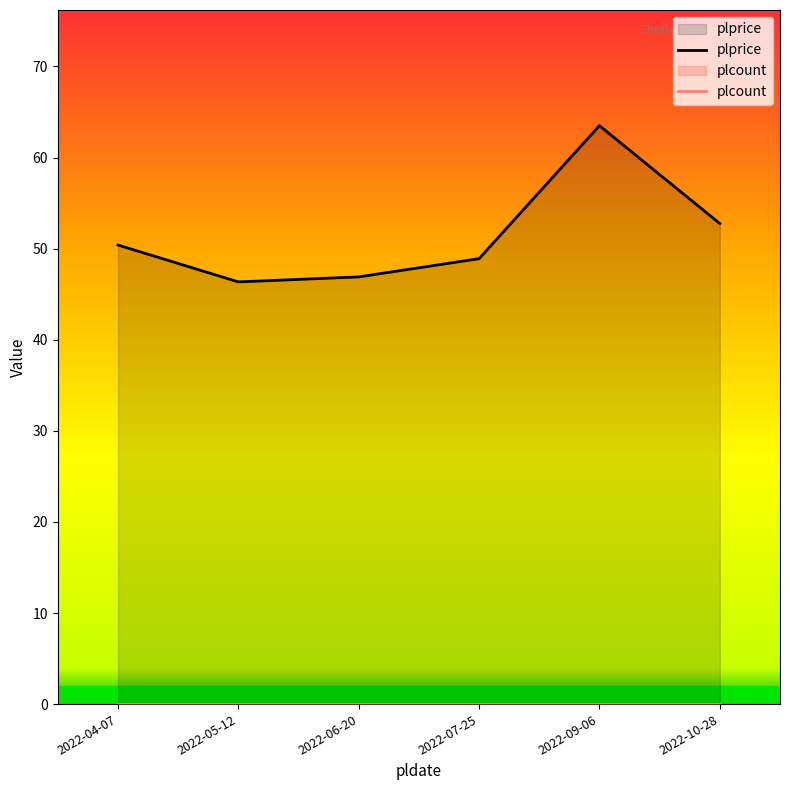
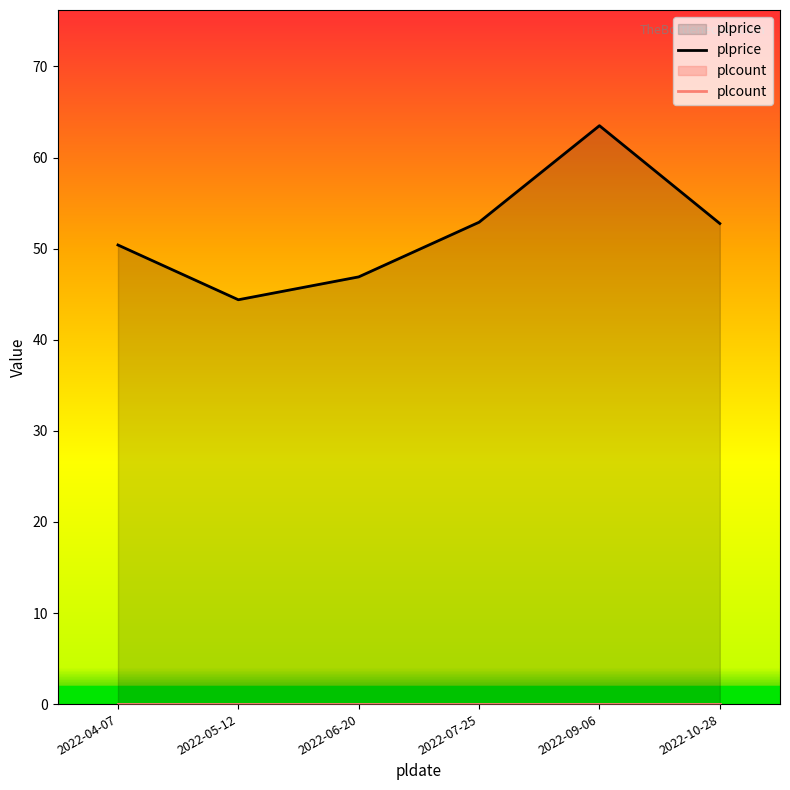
plprice, 2022-05-12: 46 -> 44
plprice, 2022-07-25: 49 -> 53
